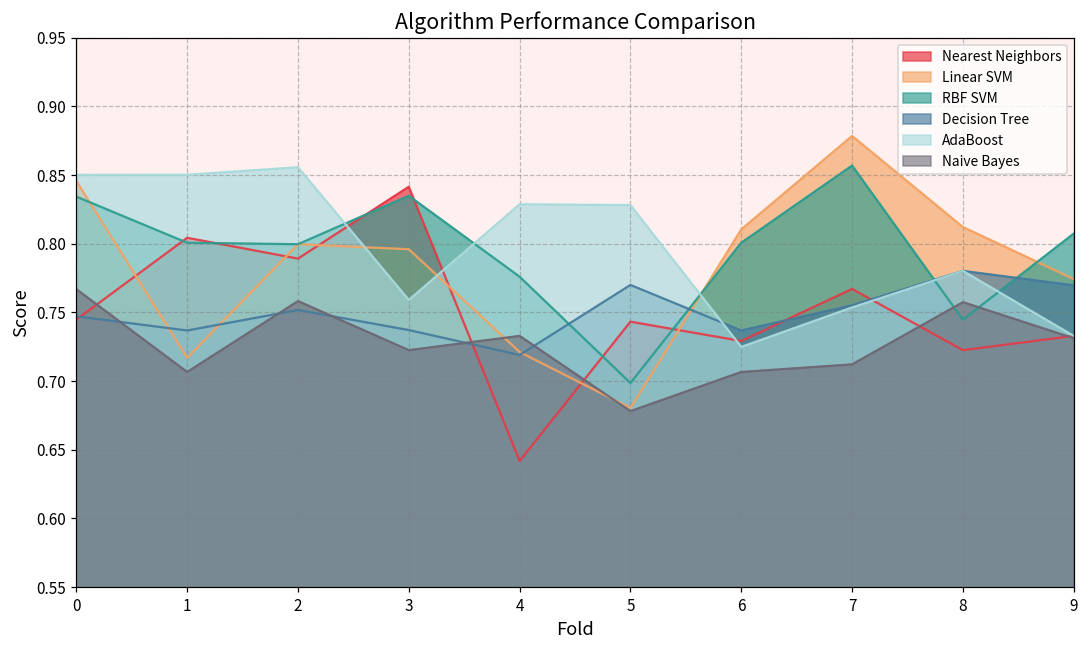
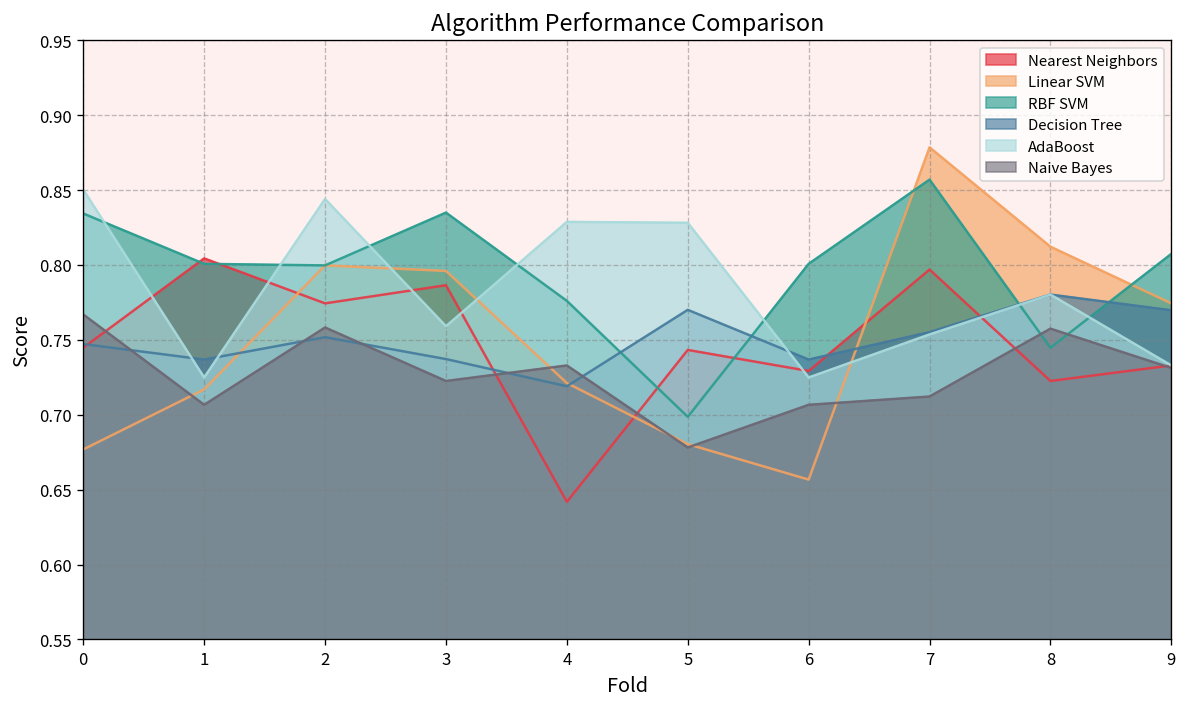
Linear SVM, 0: 0.846 -> 0.677
AdaBoost, 1: 0.850 -> 0.725
Nearest Neighbors, 2: 0.789 -> 0.774
AdaBoost, 2: 0.856 -> 0.844
Nearest Neighbors, 3: 0.842 -> 0.786
Linear SVM, 6: 0.810 -> 0.657
Nearest Neighbors, 7: 0.767 -> 0.797
